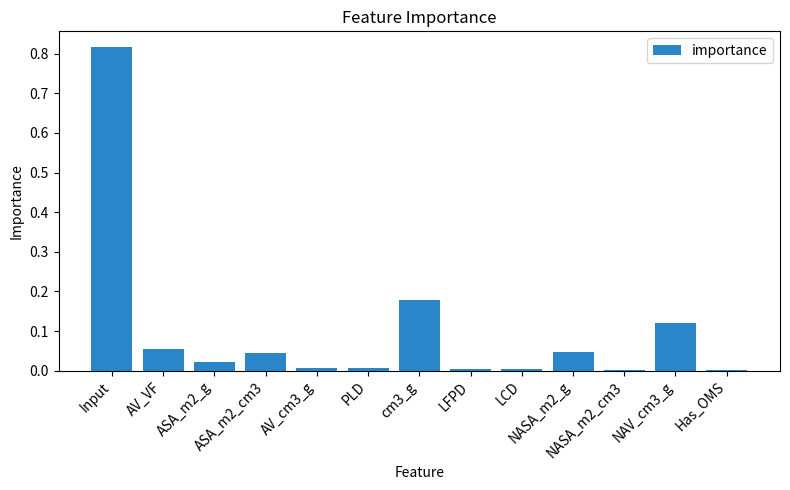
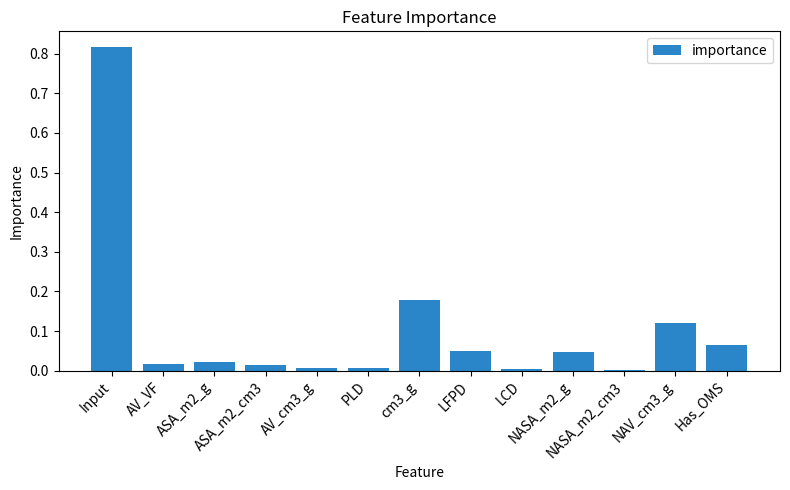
AV_VF: 0.05 -> 0.02
ASA_m2_cm3: 0.05 -> 0.01
LFPD: 0.01 -> 0.05
Has_OMS: 0.00 -> 0.06
